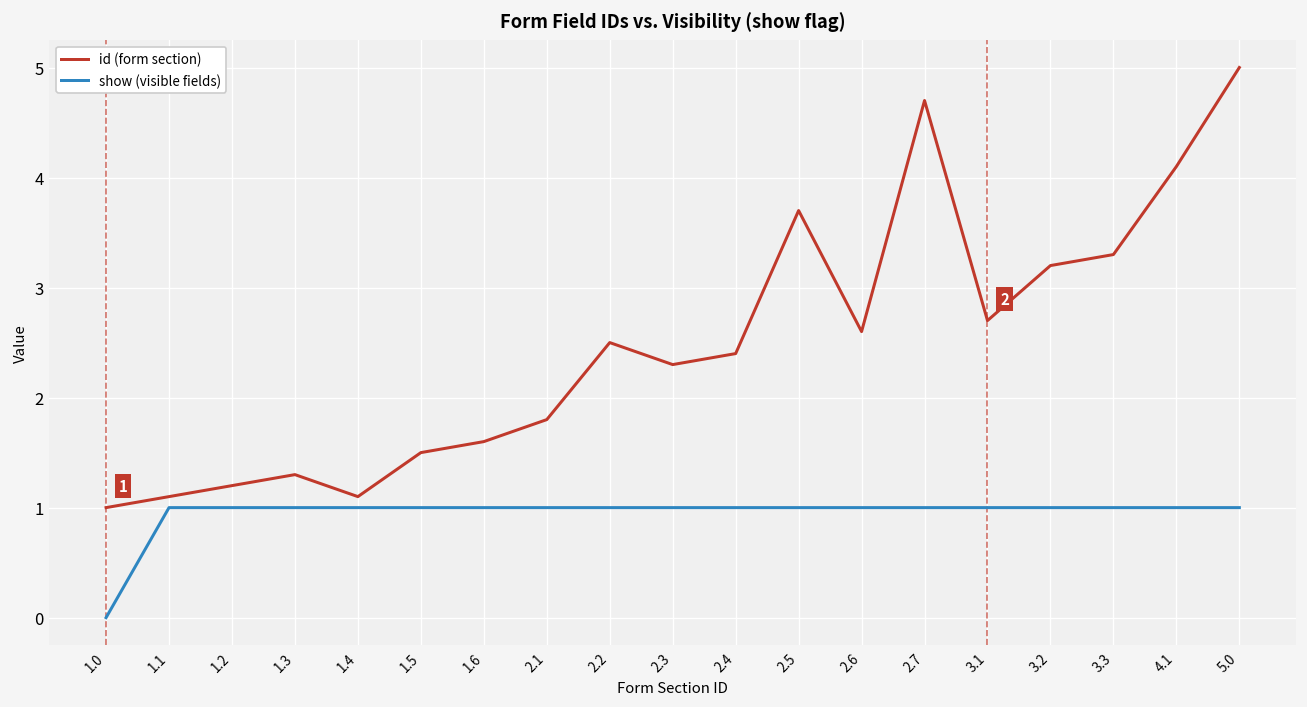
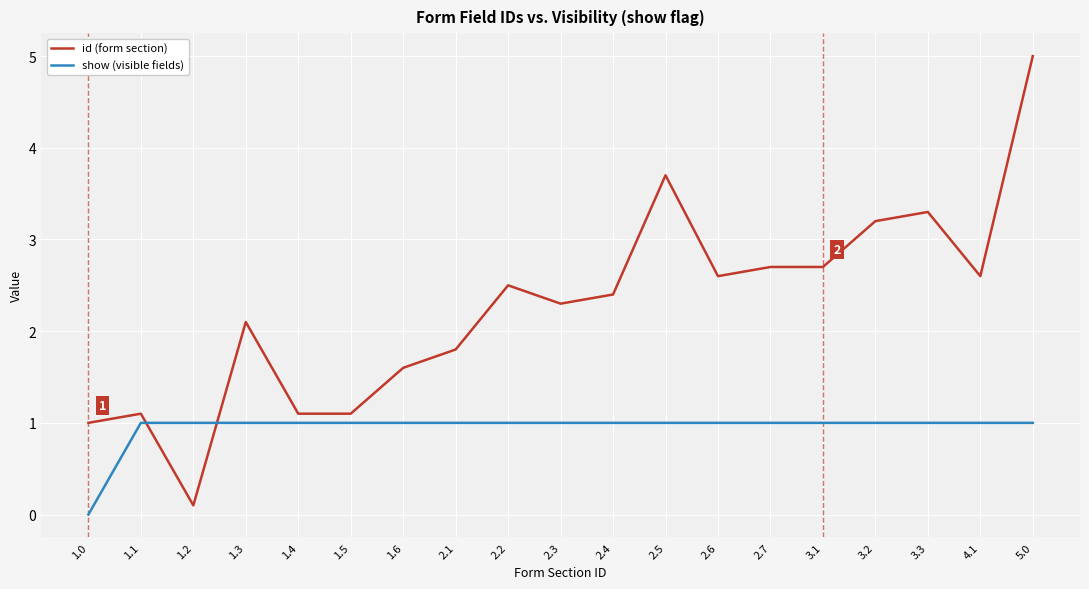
id (form section), 1.2: 1.2 -> 0.1
id (form section), 1.3: 1.3 -> 2.1
id (form section), 1.5: 1.5 -> 1.1
id (form section), 2.7: 4.7 -> 2.7
id (form section), 4.1: 4.1 -> 2.6
